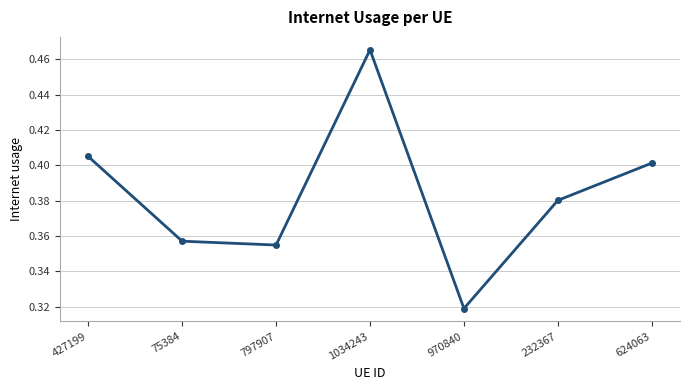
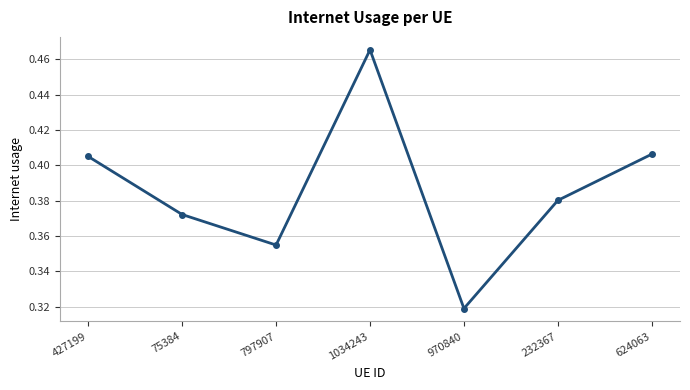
75384: 0.357 -> 0.372
624063: 0.401 -> 0.406
